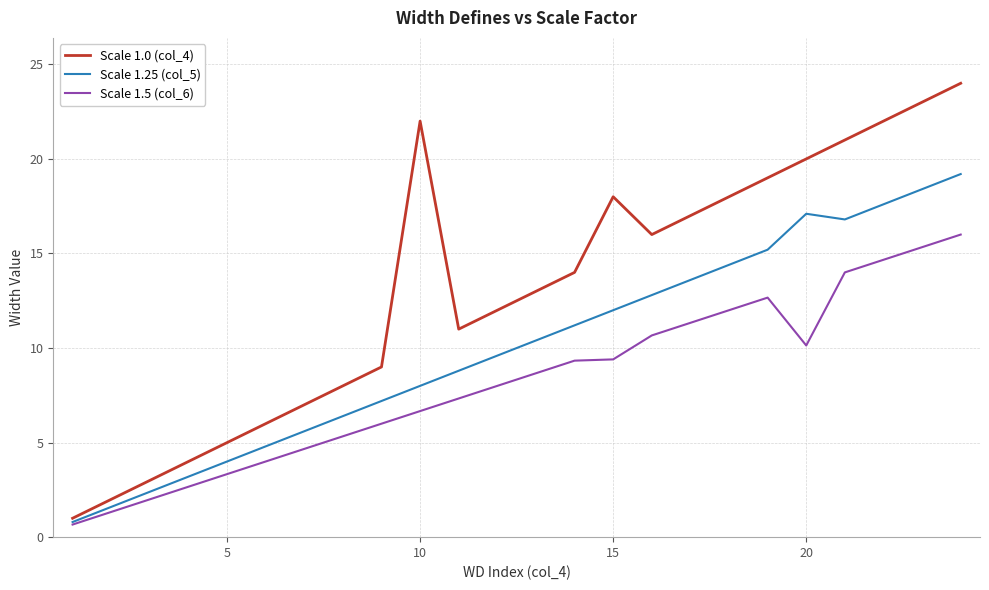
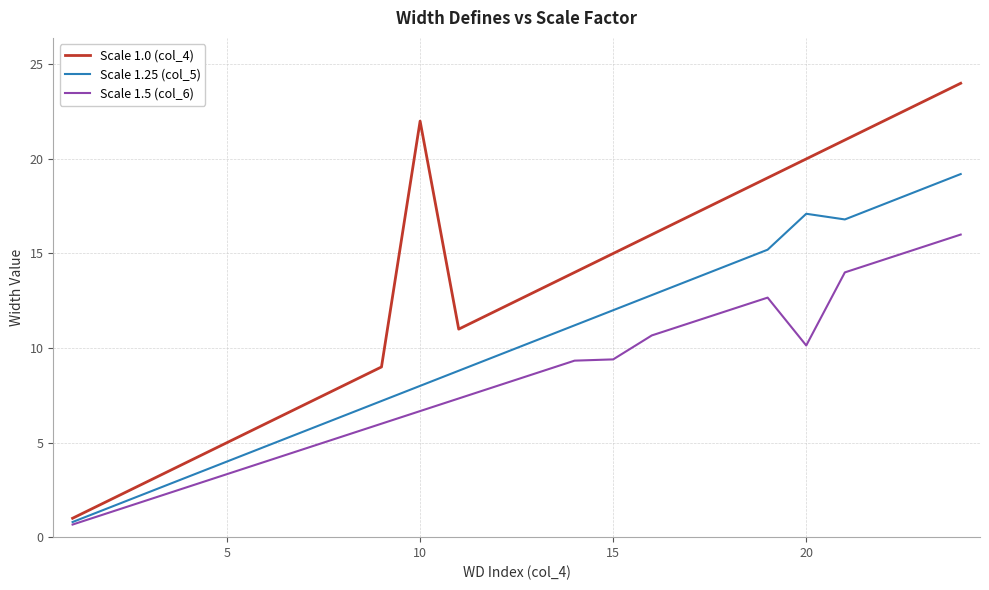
Scale 1.0 (col_4), 15: 18 -> 15
